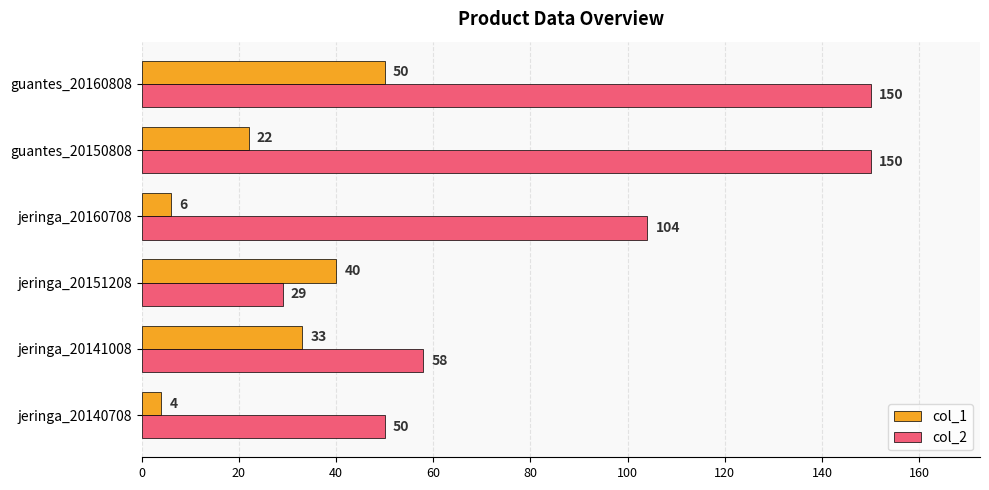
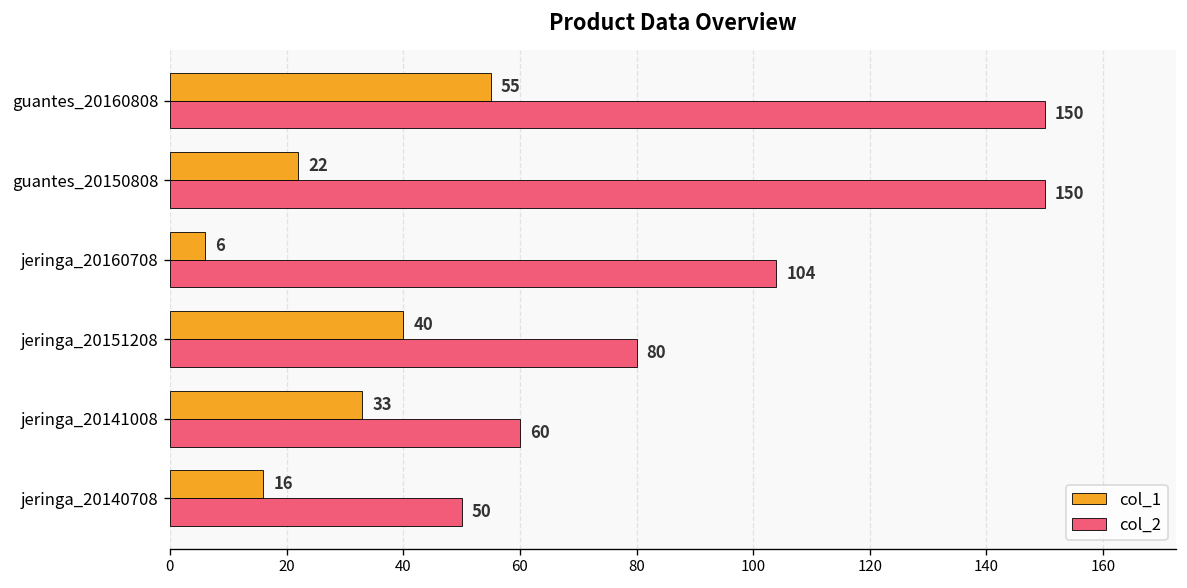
col_1, guantes_20160808: 50 -> 55
col_2, jeringa_20151208: 29 -> 80
col_2, jeringa_20141008: 58 -> 60
col_1, jeringa_20140708: 4 -> 16
